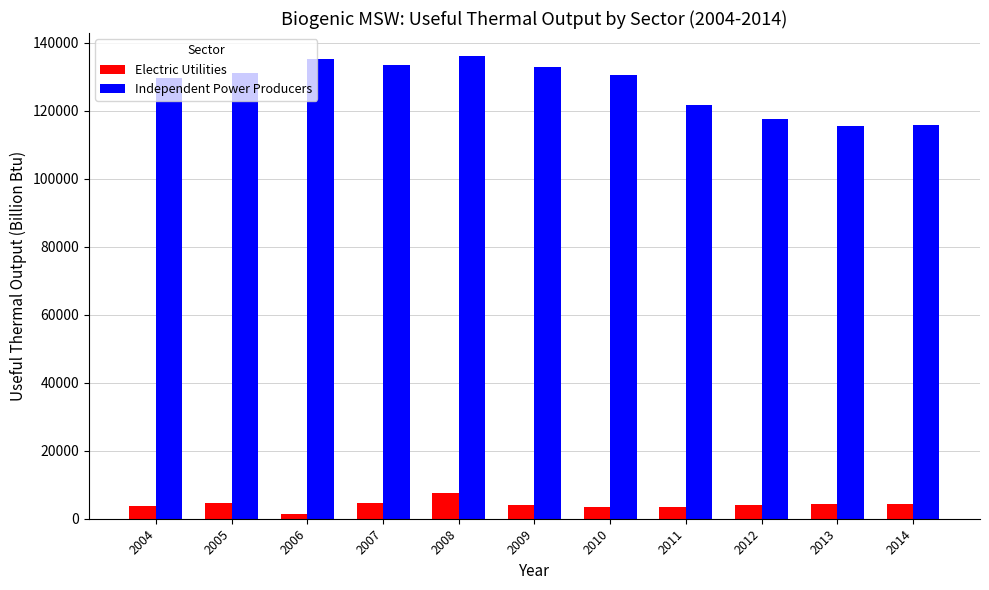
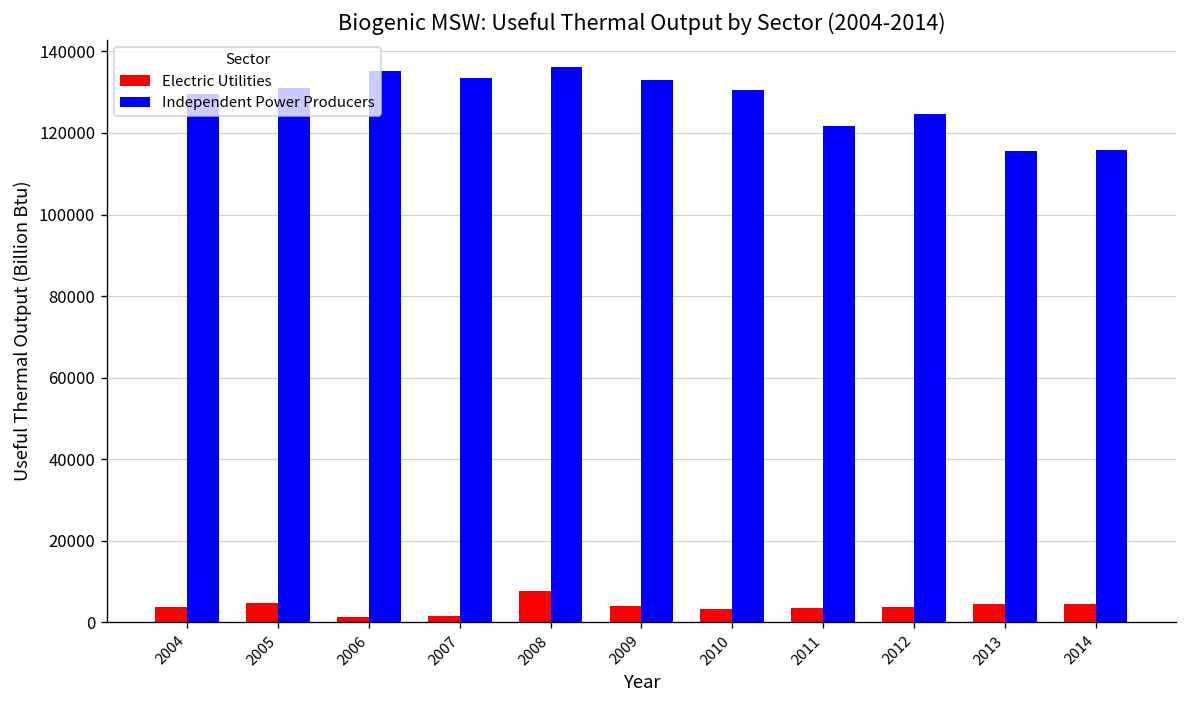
Electric Utilities, 2007: 5000 -> 2000
Independent Power Producers, 2012: 118000 -> 125000
